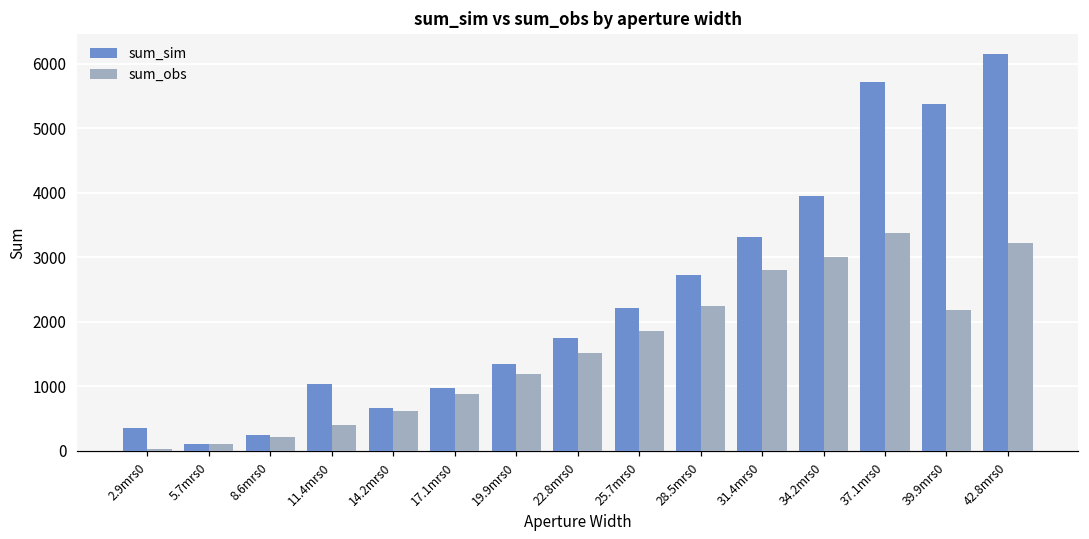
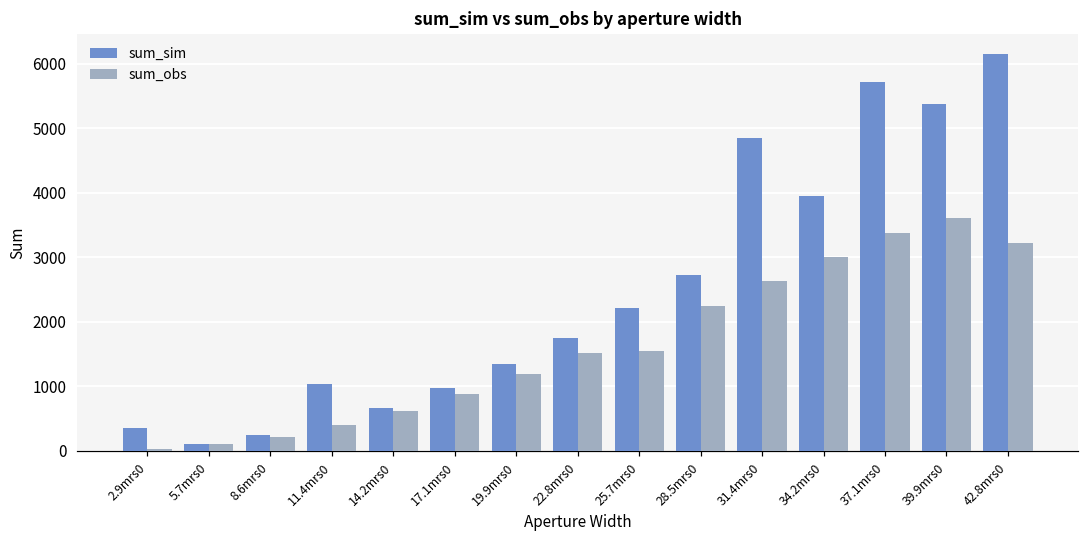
sum_obs, 25.7mrs0: 1900 -> 1600
sum_sim, 31.4mrs0: 3300 -> 4900
sum_obs, 31.4mrs0: 2800 -> 2600
sum_obs, 39.9mrs0: 2200 -> 3600
